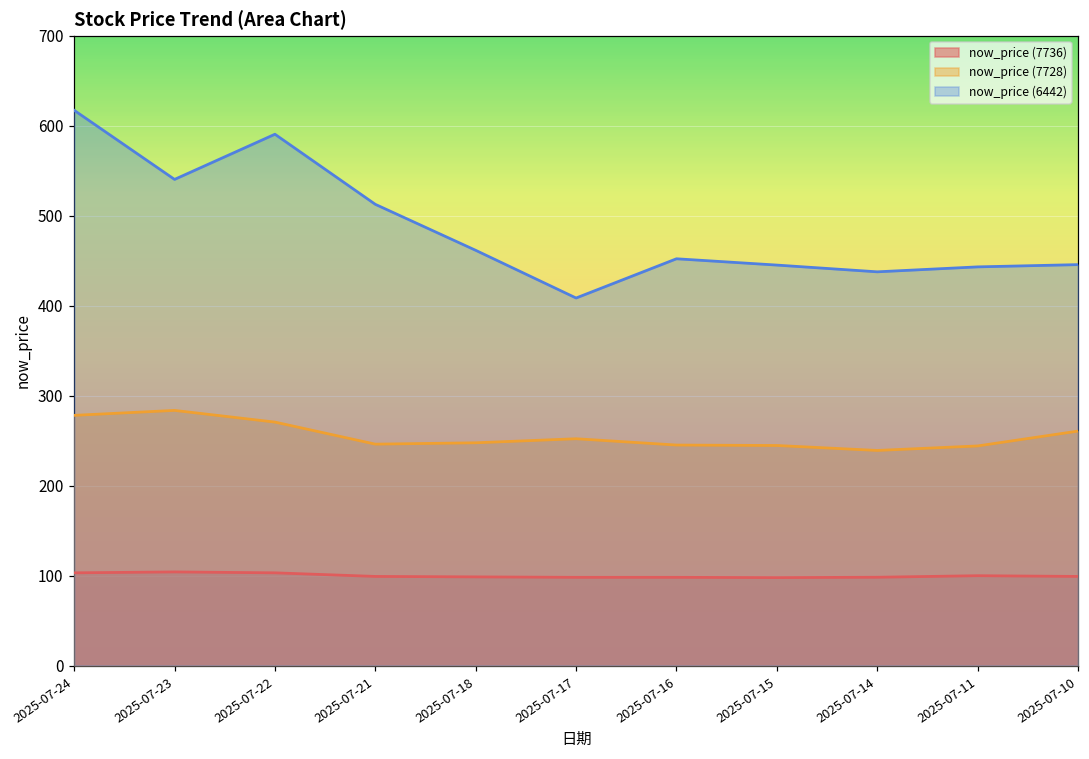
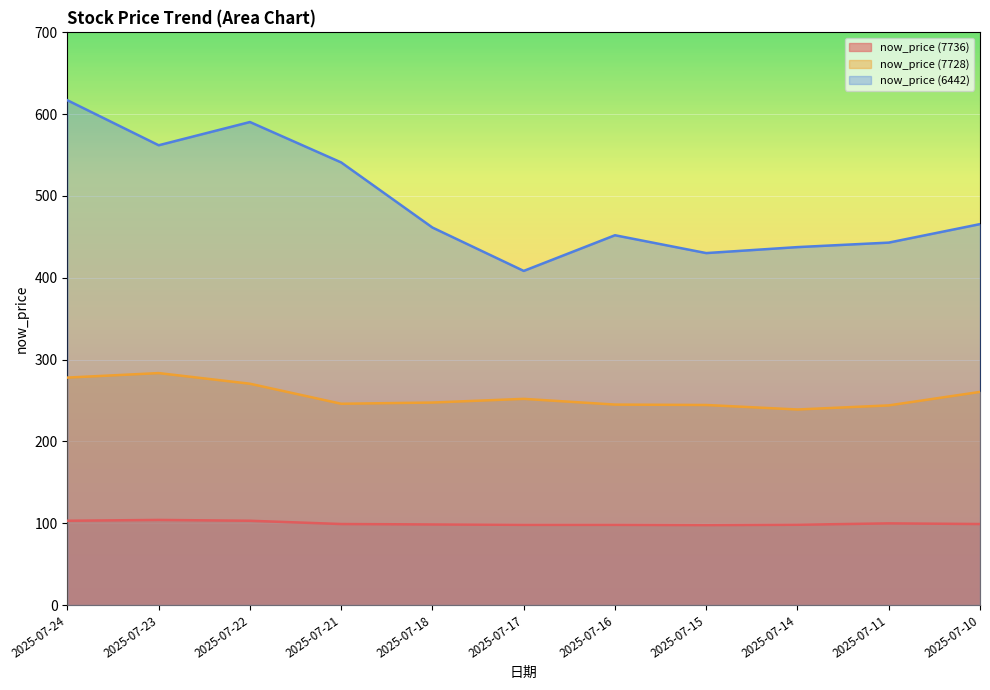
now_price (6442), 2025-07-23: 540 -> 560
now_price (6442), 2025-07-21: 510 -> 540
now_price (6442), 2025-07-15: 450 -> 430
now_price (6442), 2025-07-10: 450 -> 470
